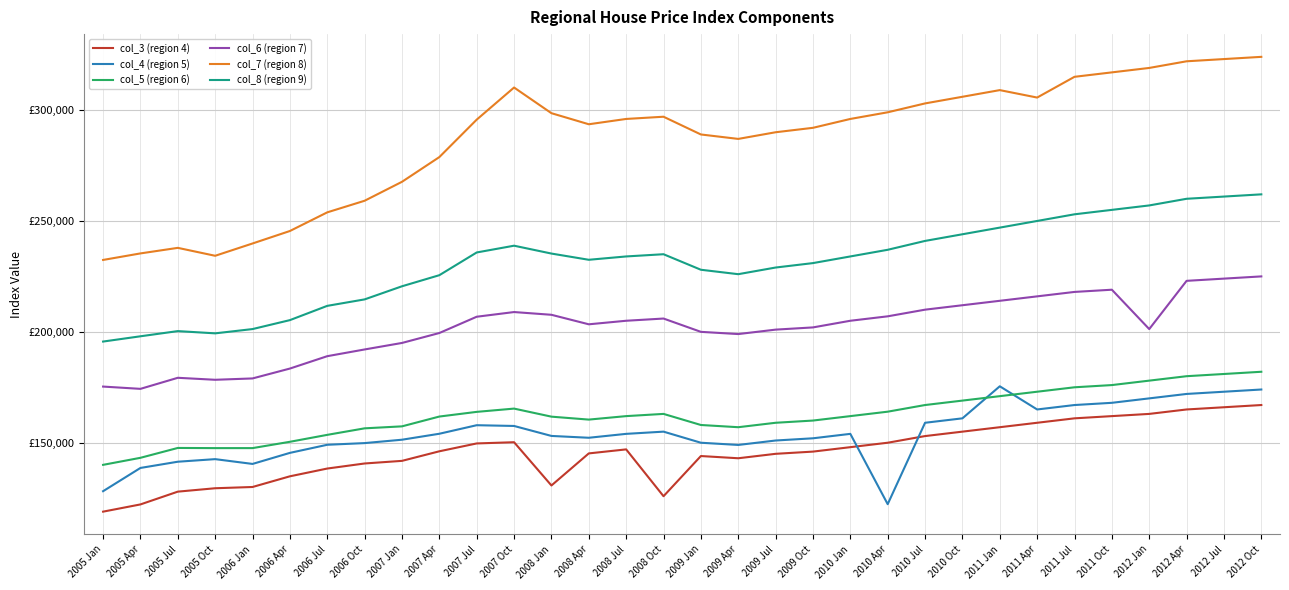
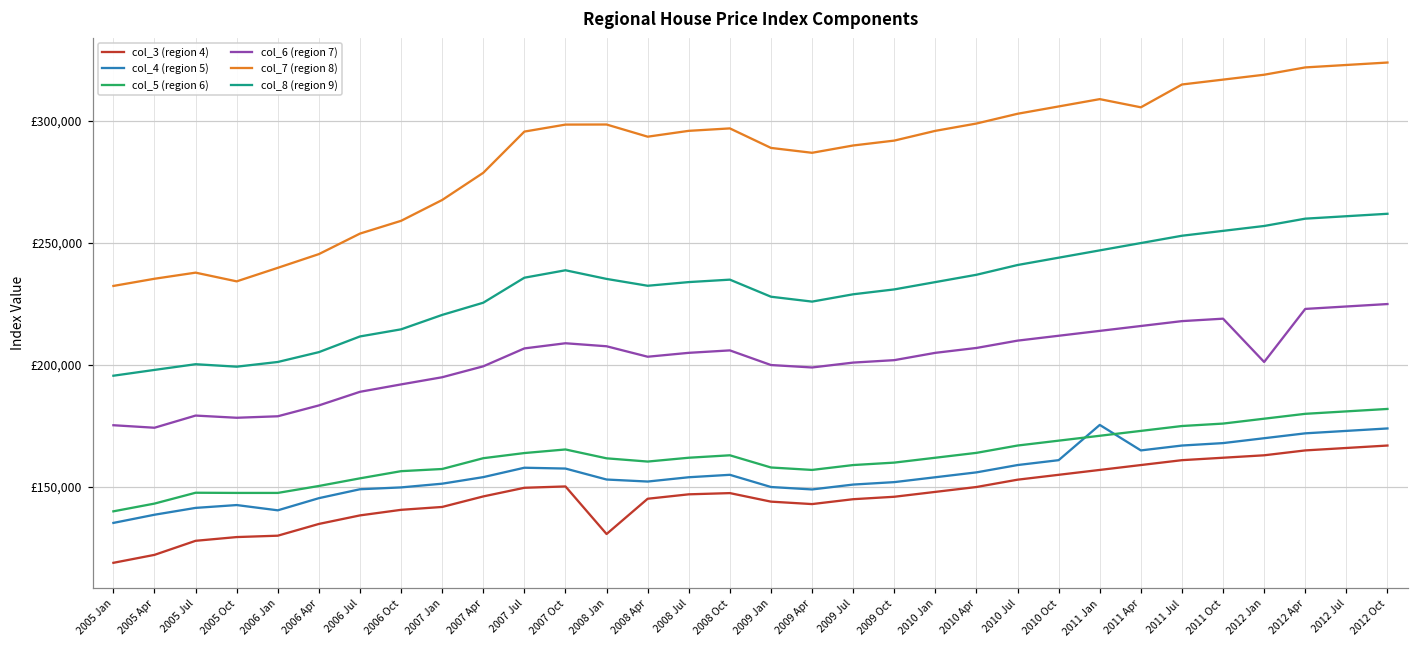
col_4 (region 5), 2005 Jan: £128,000 -> £135,000
col_7 (region 8), 2007 Oct: £310,000 -> £299,000
col_3 (region 4), 2008 Oct: £126,000 -> £148,000
col_4 (region 5), 2010 Apr: £122,000 -> £156,000
